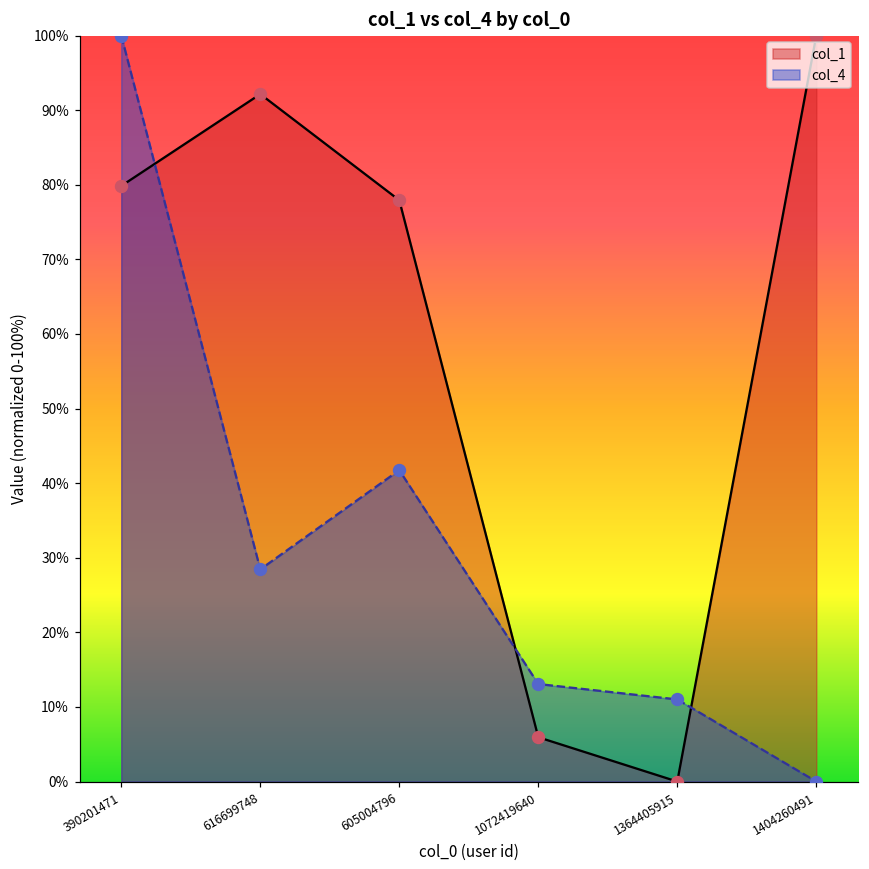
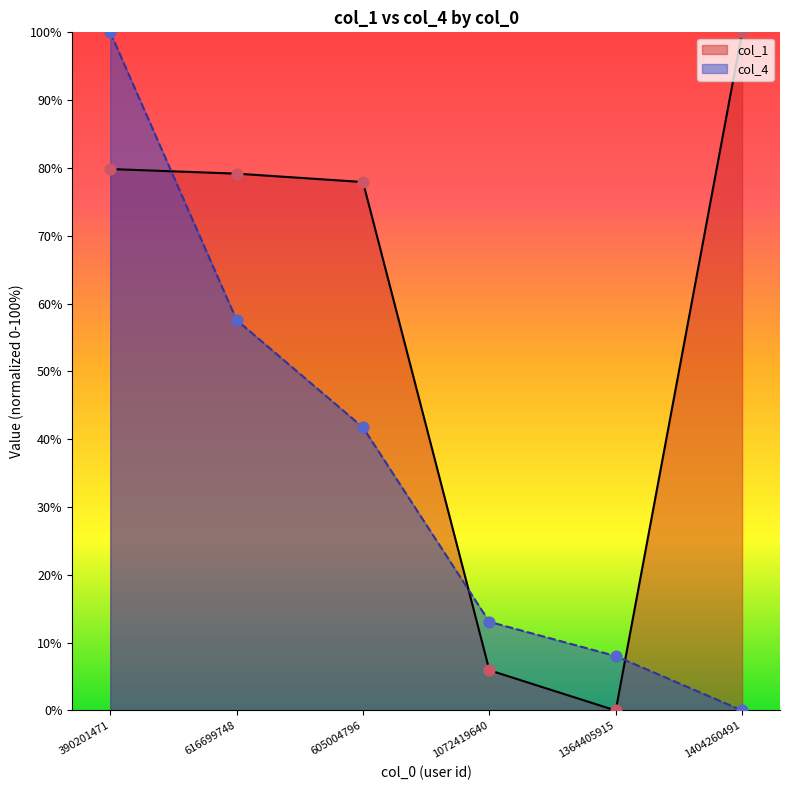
col_1, 616699748: 92% -> 79%
col_4, 616699748: 28% -> 58%
col_4, 1364405915: 11% -> 8%
